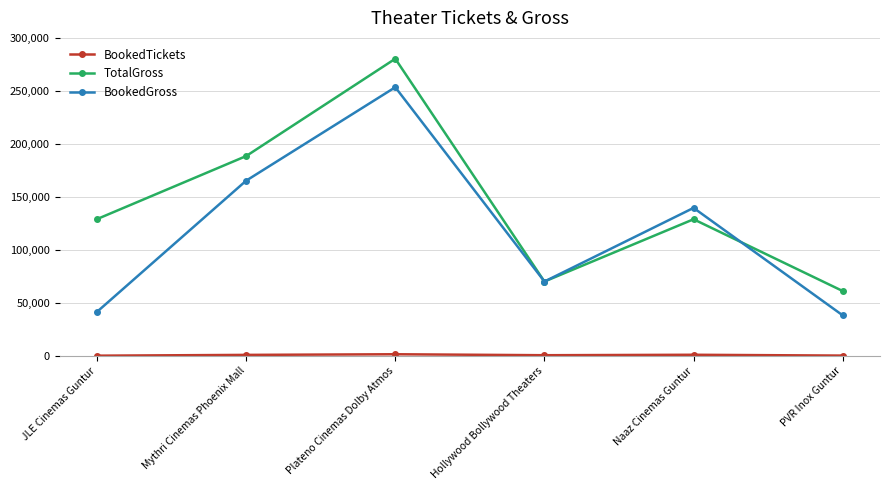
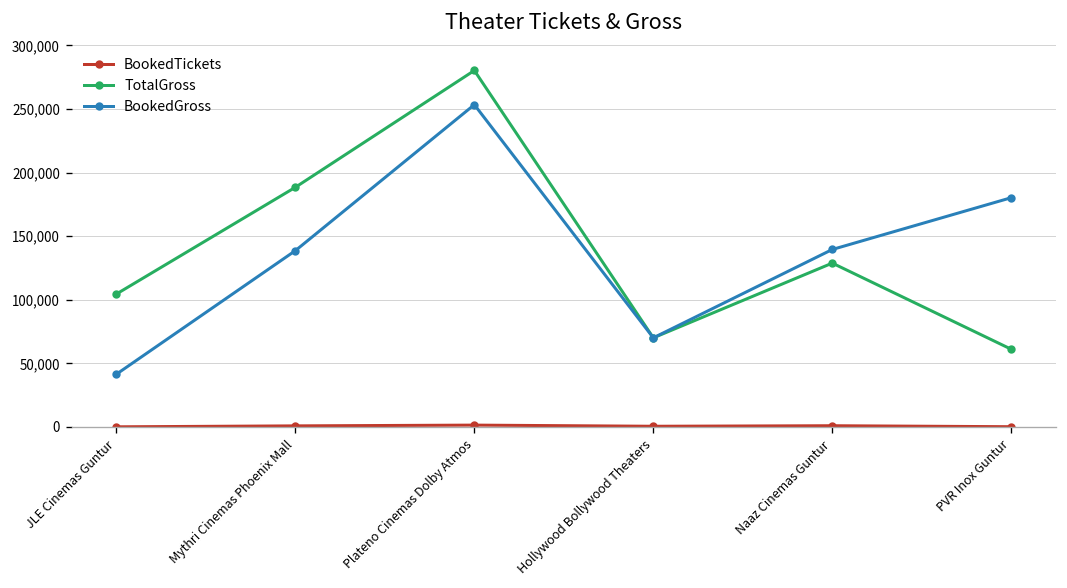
TotalGross, JLE Cinemas Guntur: 129,000 -> 105,000
BookedGross, Mythri Cinemas Phoenix Mall: 165,000 -> 139,000
BookedGross, PVR Inox Guntur: 38,000 -> 180,000
